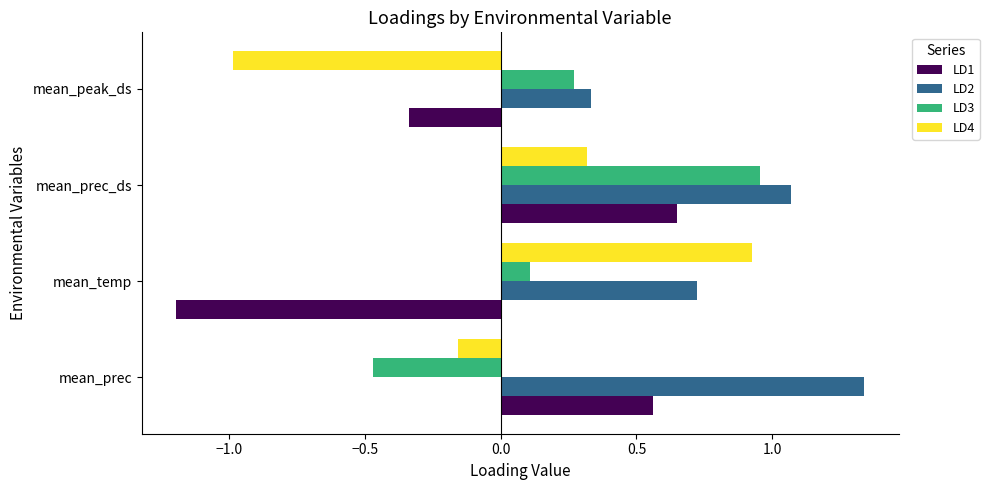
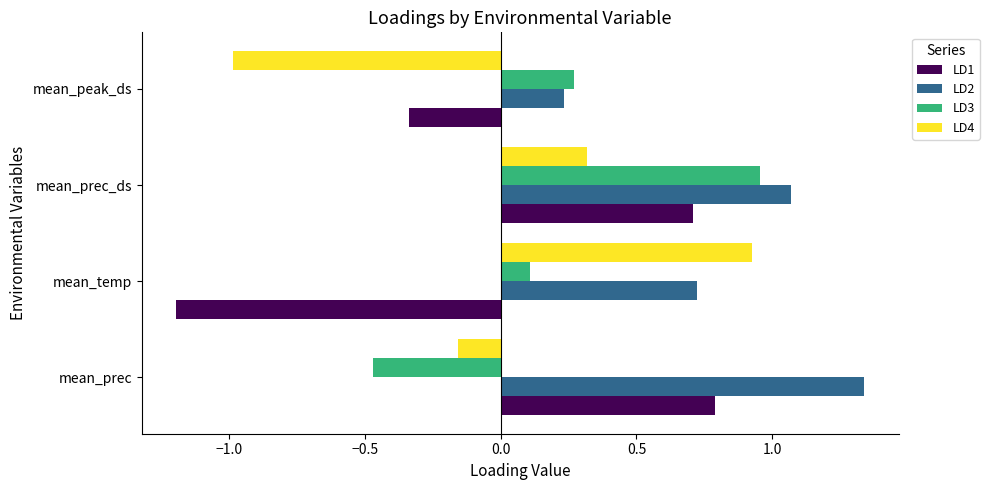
LD2, mean_peak_ds: 0.33 -> 0.23
LD1, mean_prec_ds: 0.65 -> 0.71
LD1, mean_prec: 0.56 -> 0.79
